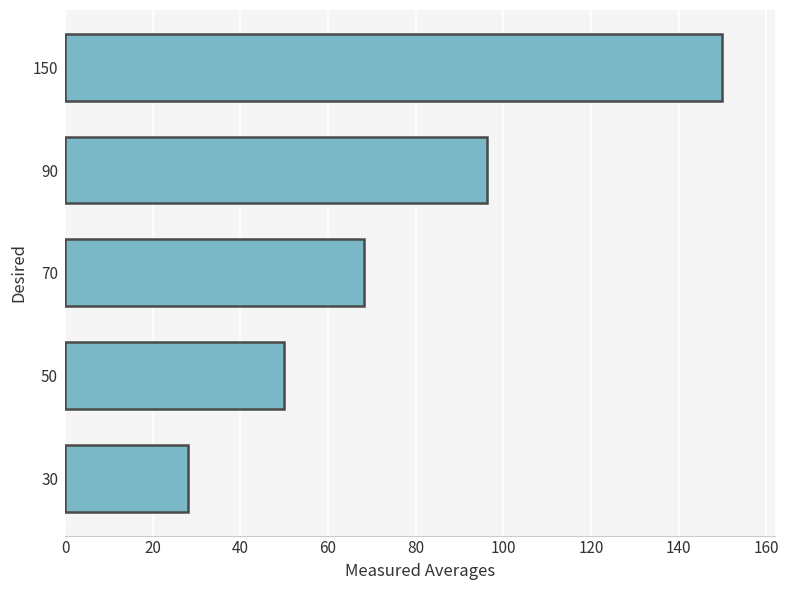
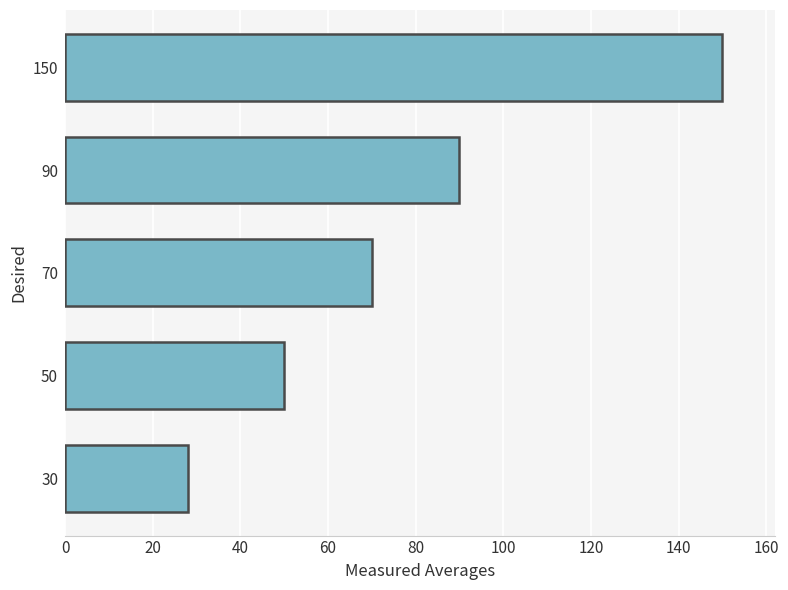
90: 96 -> 90
70: 68 -> 70
